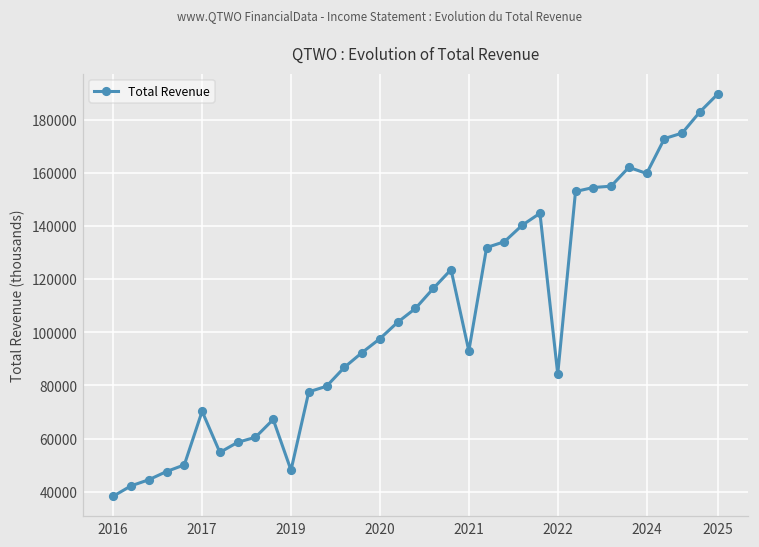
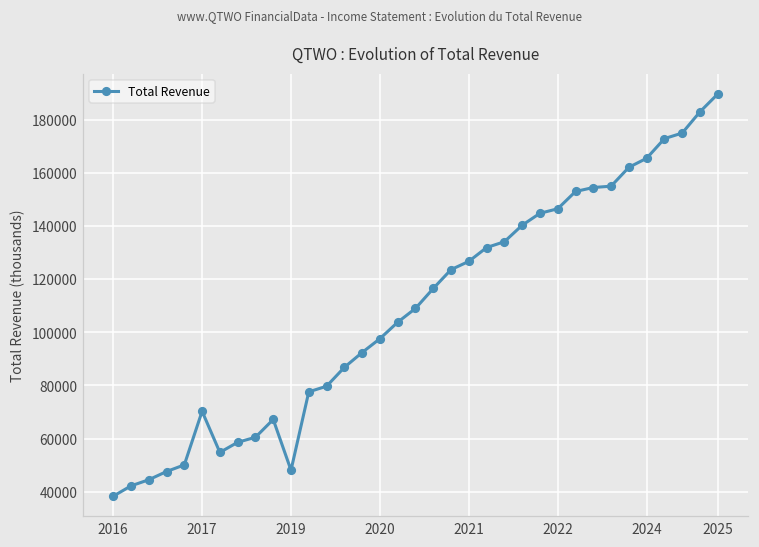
2021: 93000 -> 127000
2022: 84000 -> 147000
2024: 160000 -> 166000
